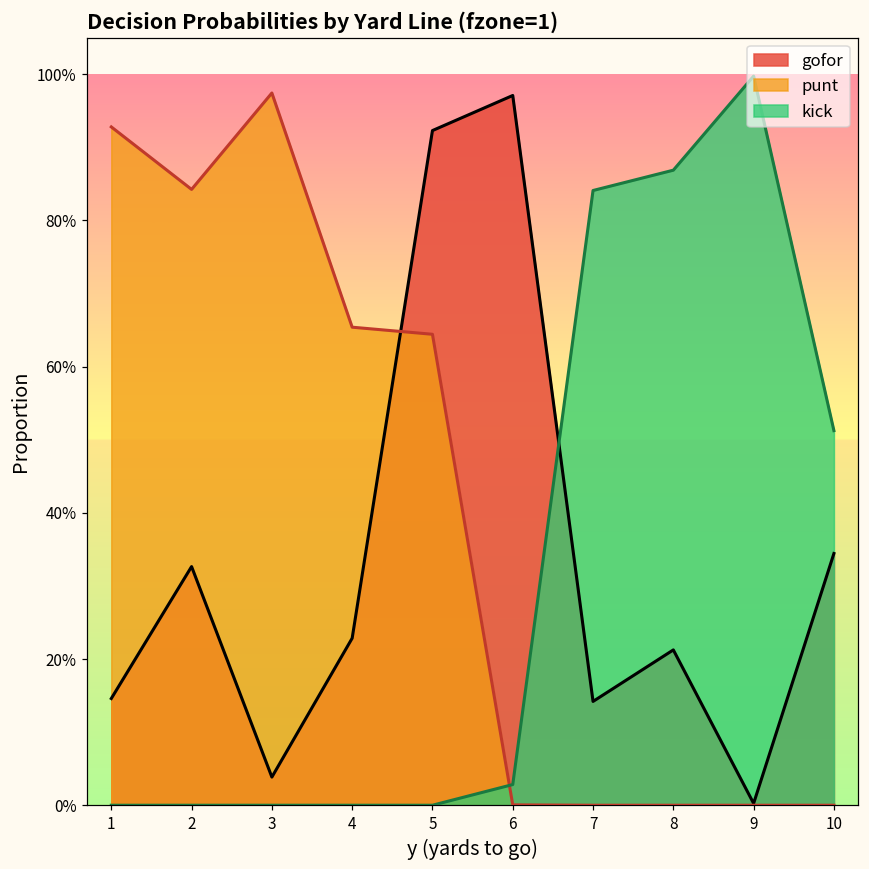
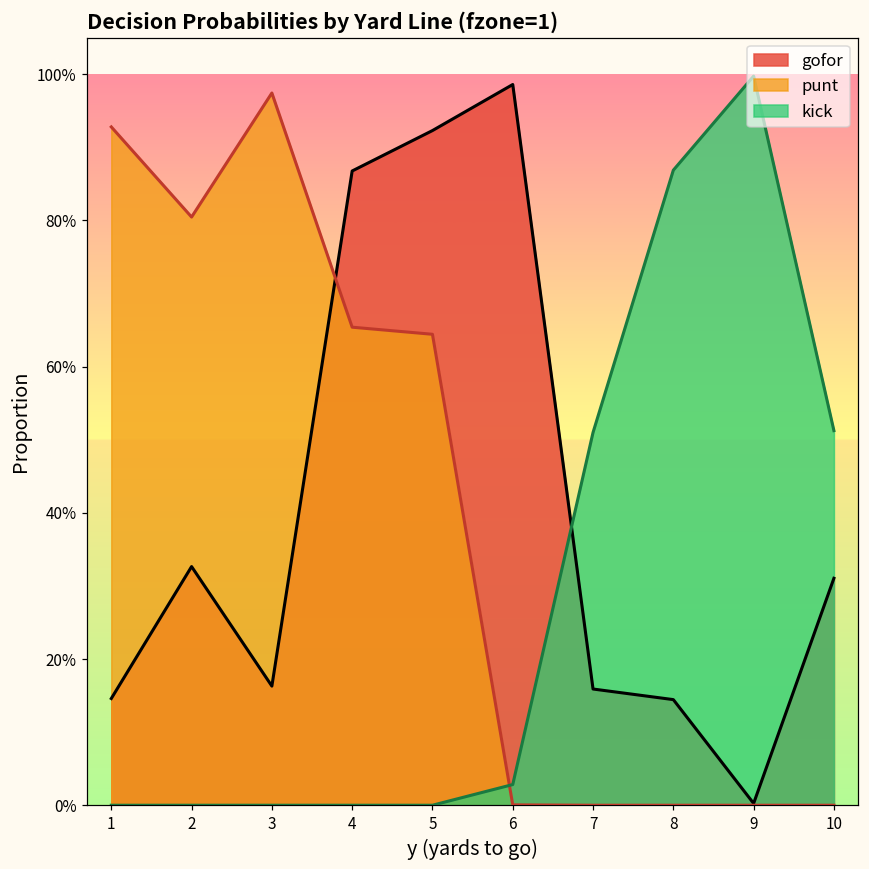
punt, 2: 84% -> 80%
gofor, 3: 4% -> 16%
gofor, 4: 23% -> 87%
gofor, 6: 97% -> 99%
gofor, 7: 14% -> 16%
kick, 7: 84% -> 51%
gofor, 8: 21% -> 14%
gofor, 10: 34% -> 31%
